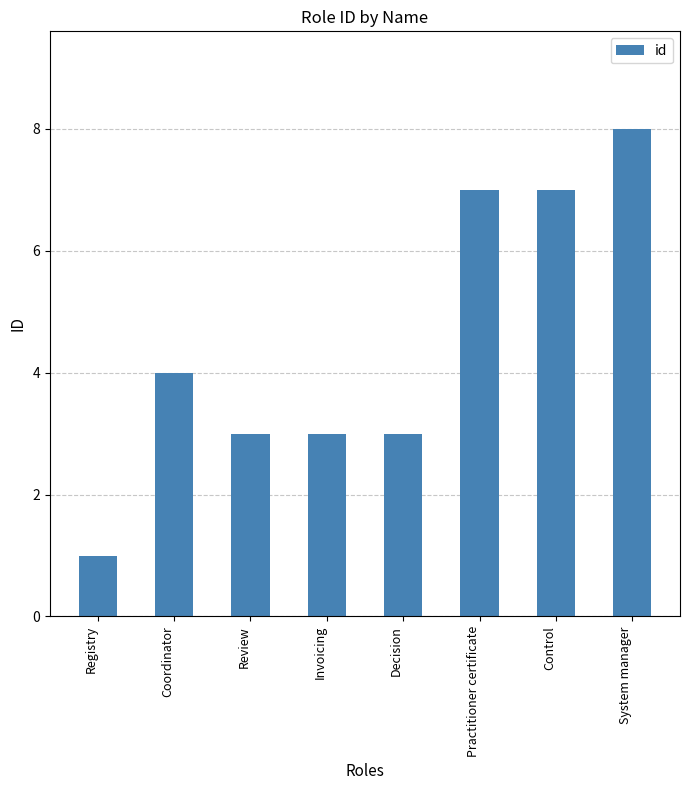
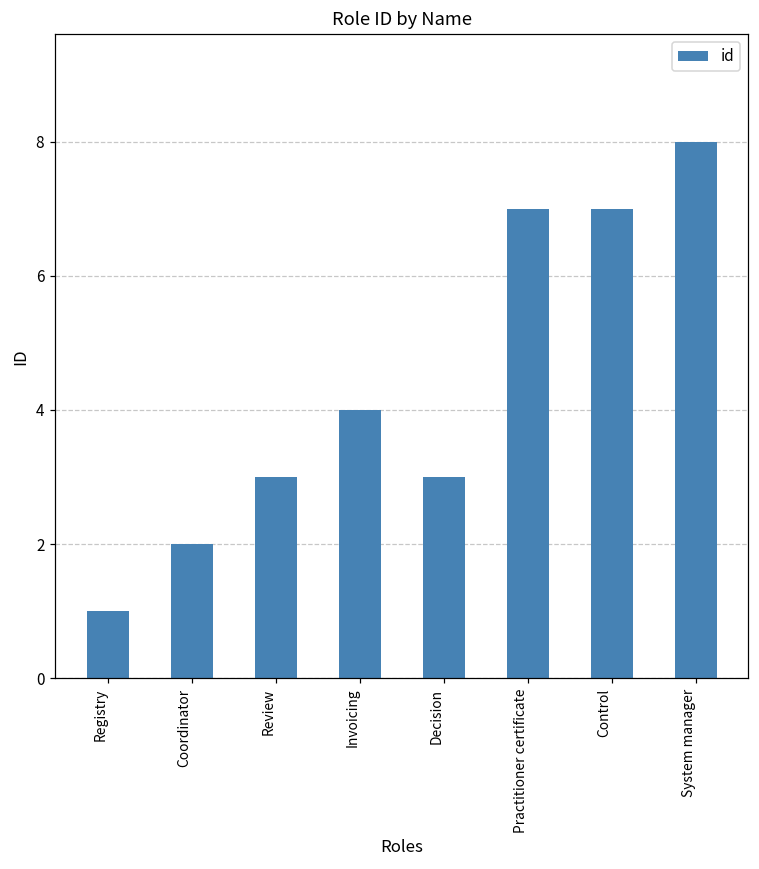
Coordinator: 4 -> 2
Invoicing: 3 -> 4
